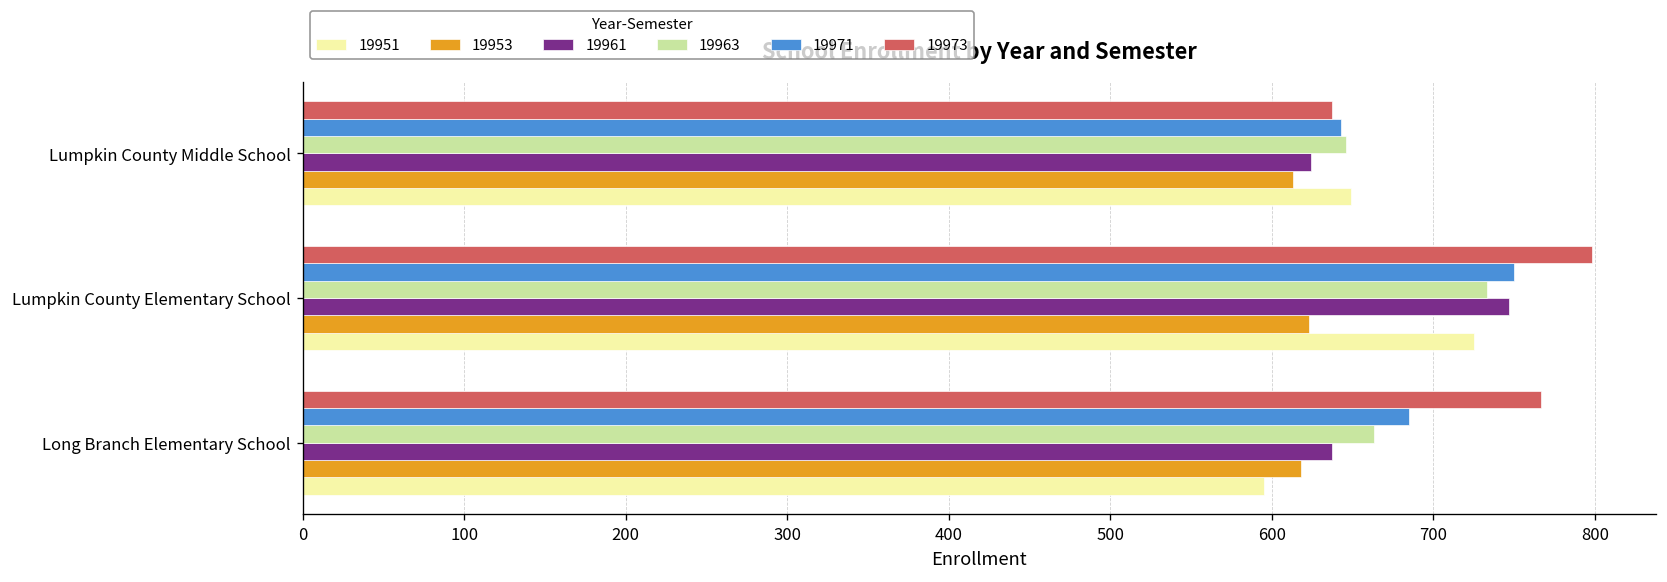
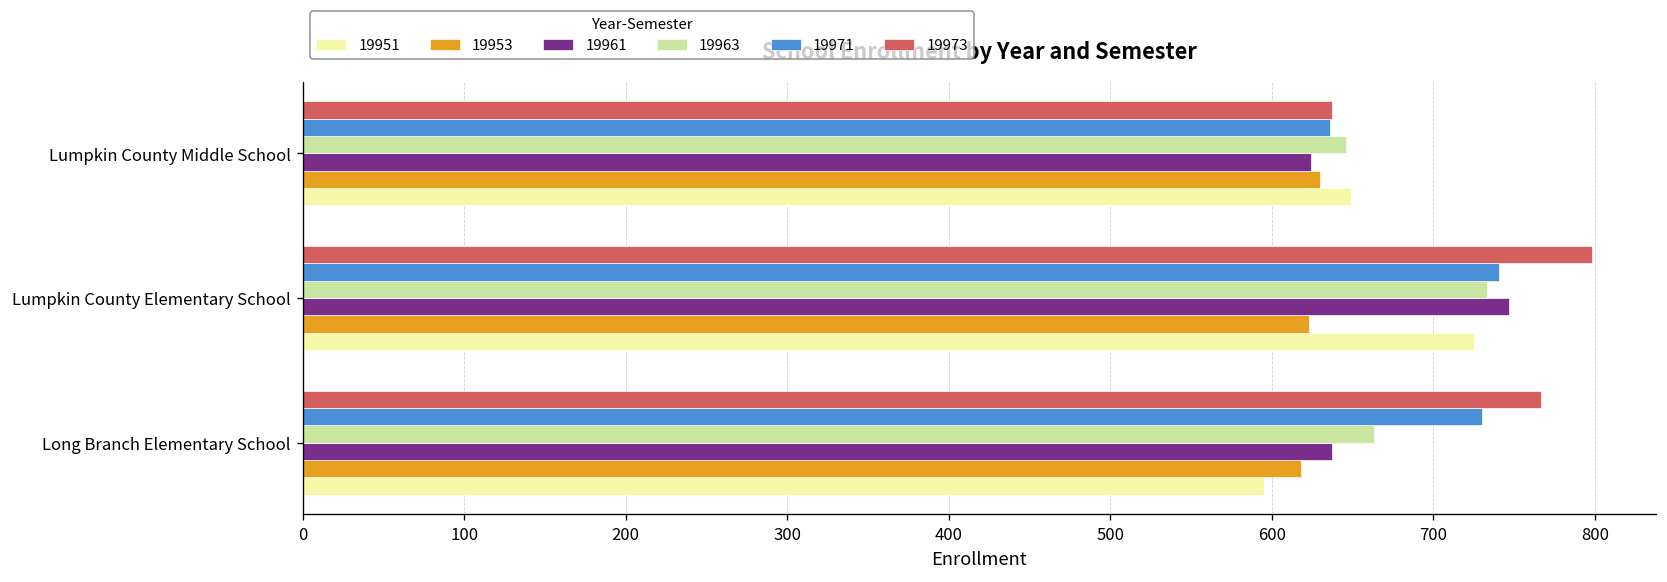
19971, Lumpkin County Middle School: 643 -> 636
19953, Lumpkin County Middle School: 613 -> 630
19971, Lumpkin County Elementary School: 750 -> 741
19971, Long Branch Elementary School: 685 -> 730
